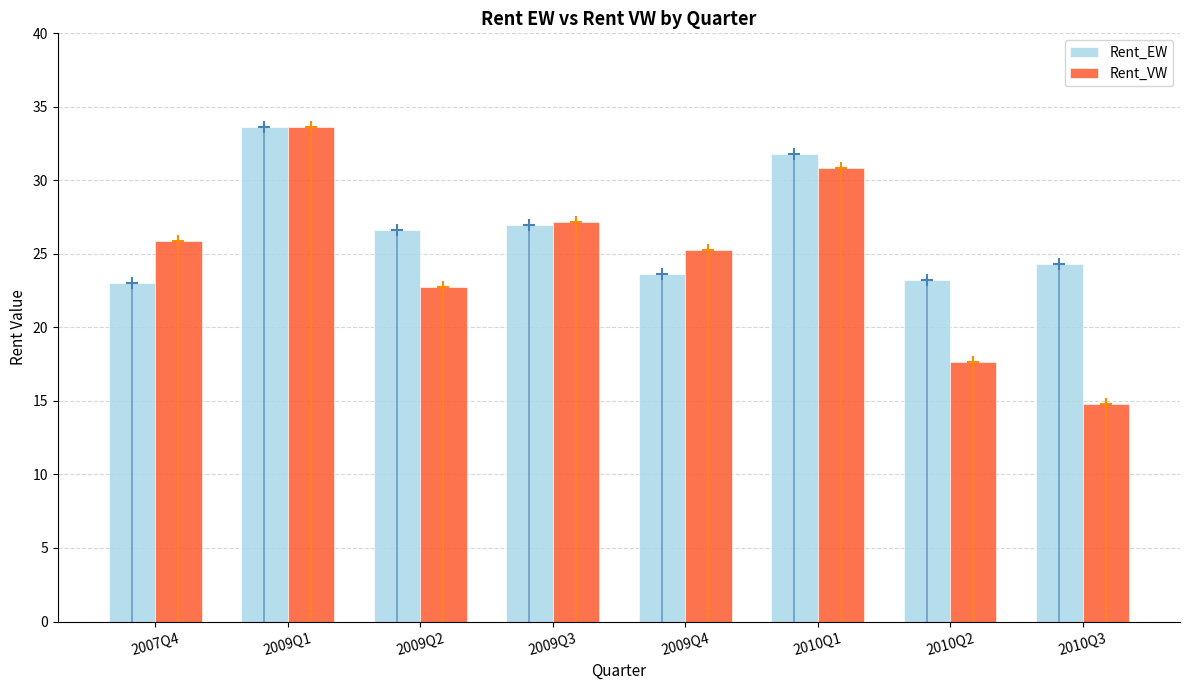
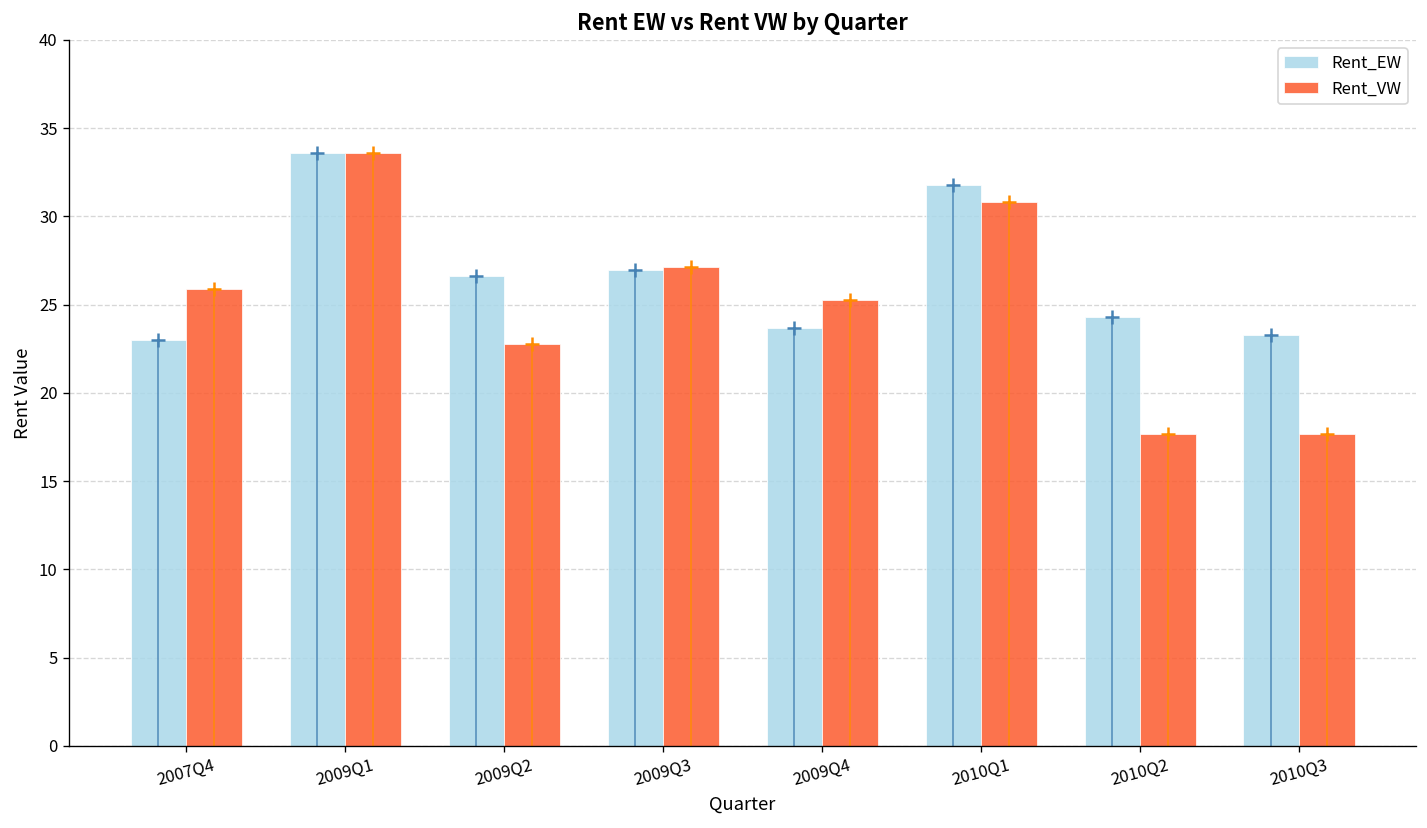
Rent_EW, 2010Q2: 23.2 -> 24.3
Rent_EW, 2010Q3: 24.3 -> 23.3
Rent_VW, 2010Q3: 14.8 -> 17.7
